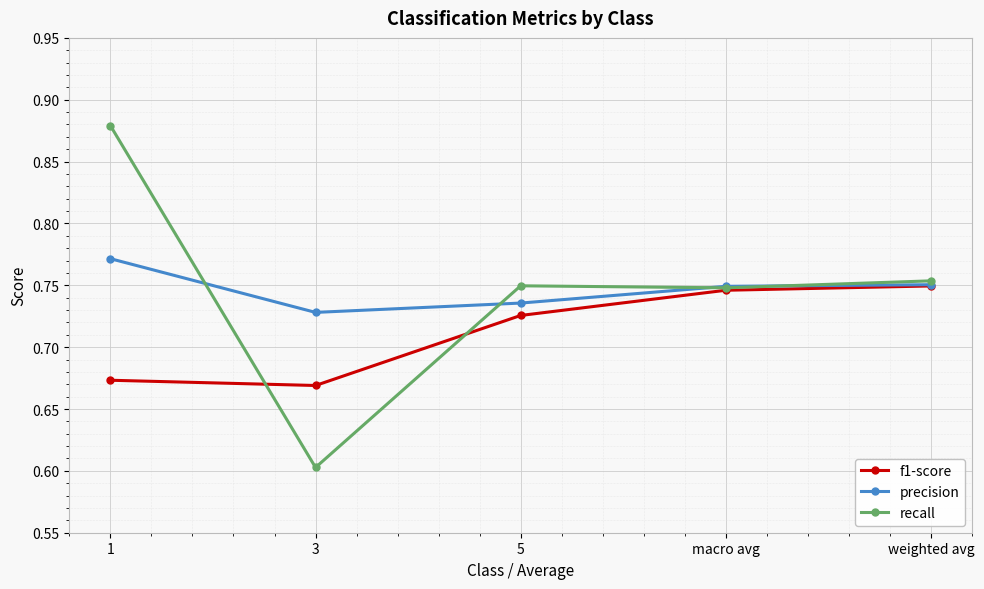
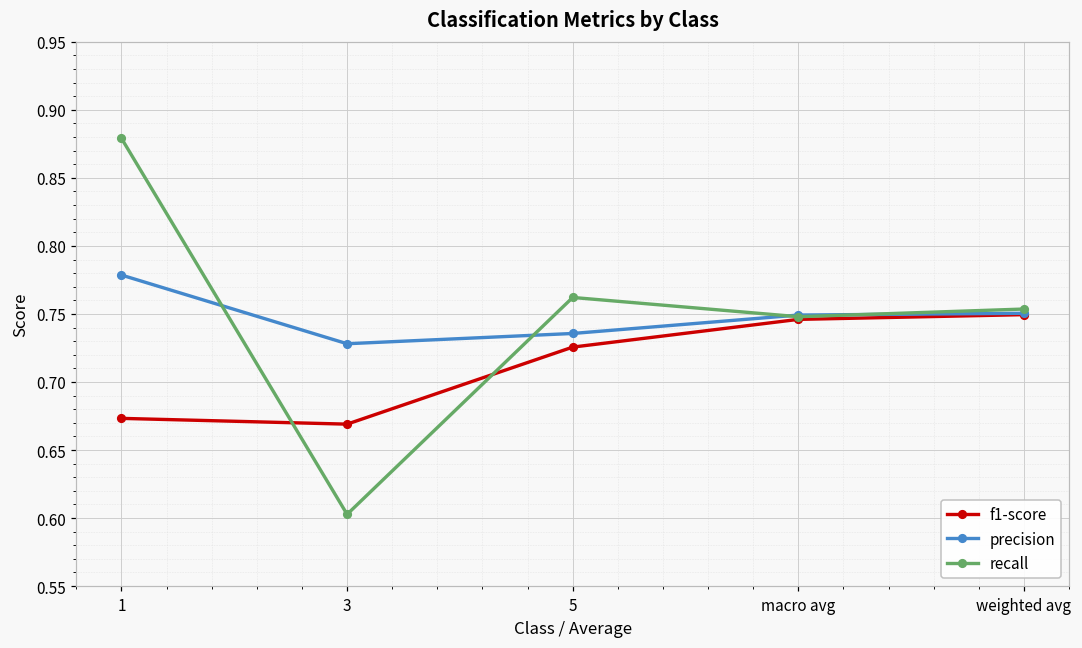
precision, 1: 0.772 -> 0.779
recall, 5: 0.750 -> 0.762
